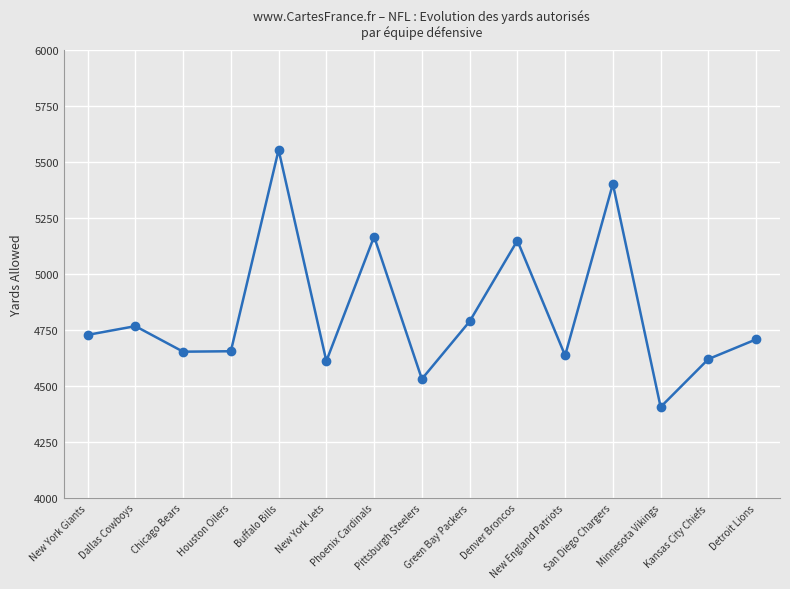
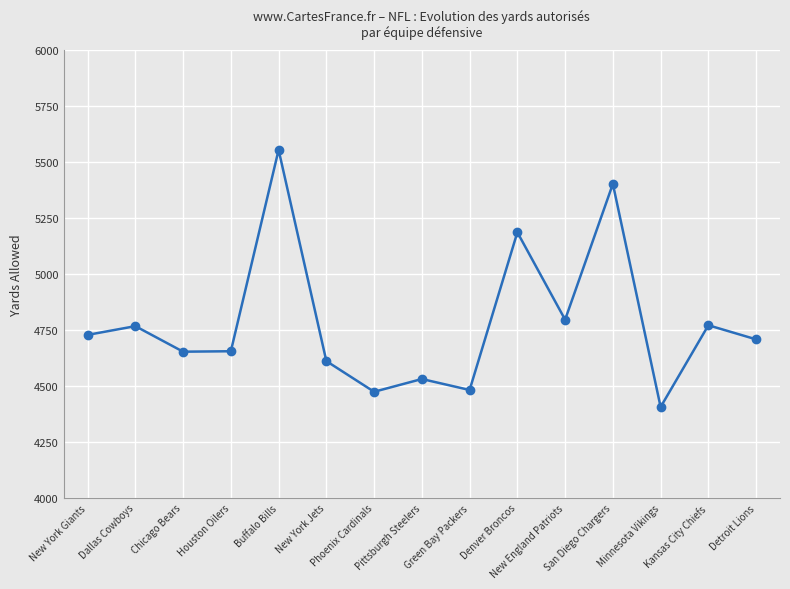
Phoenix Cardinals: 5170 -> 4470
Green Bay Packers: 4790 -> 4480
Denver Broncos: 5150 -> 5190
New England Patriots: 4640 -> 4800
Kansas City Chiefs: 4620 -> 4770
